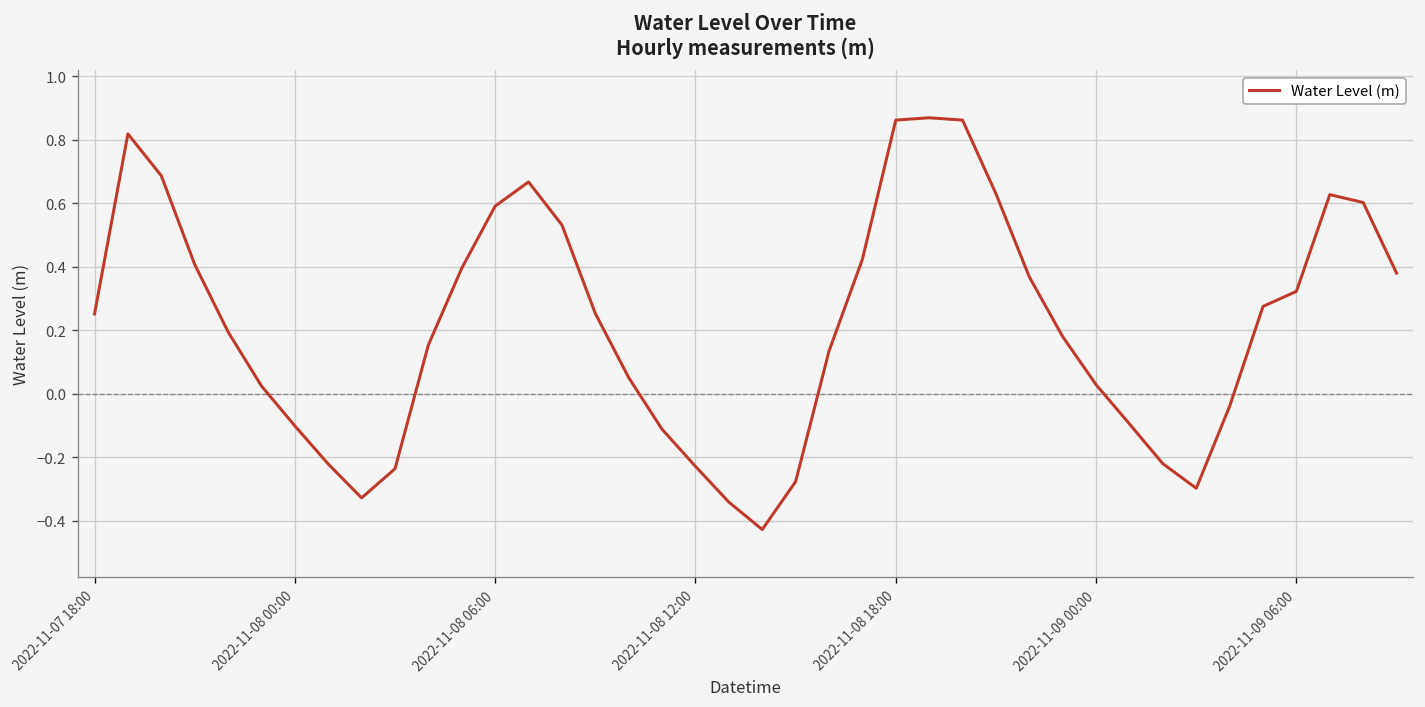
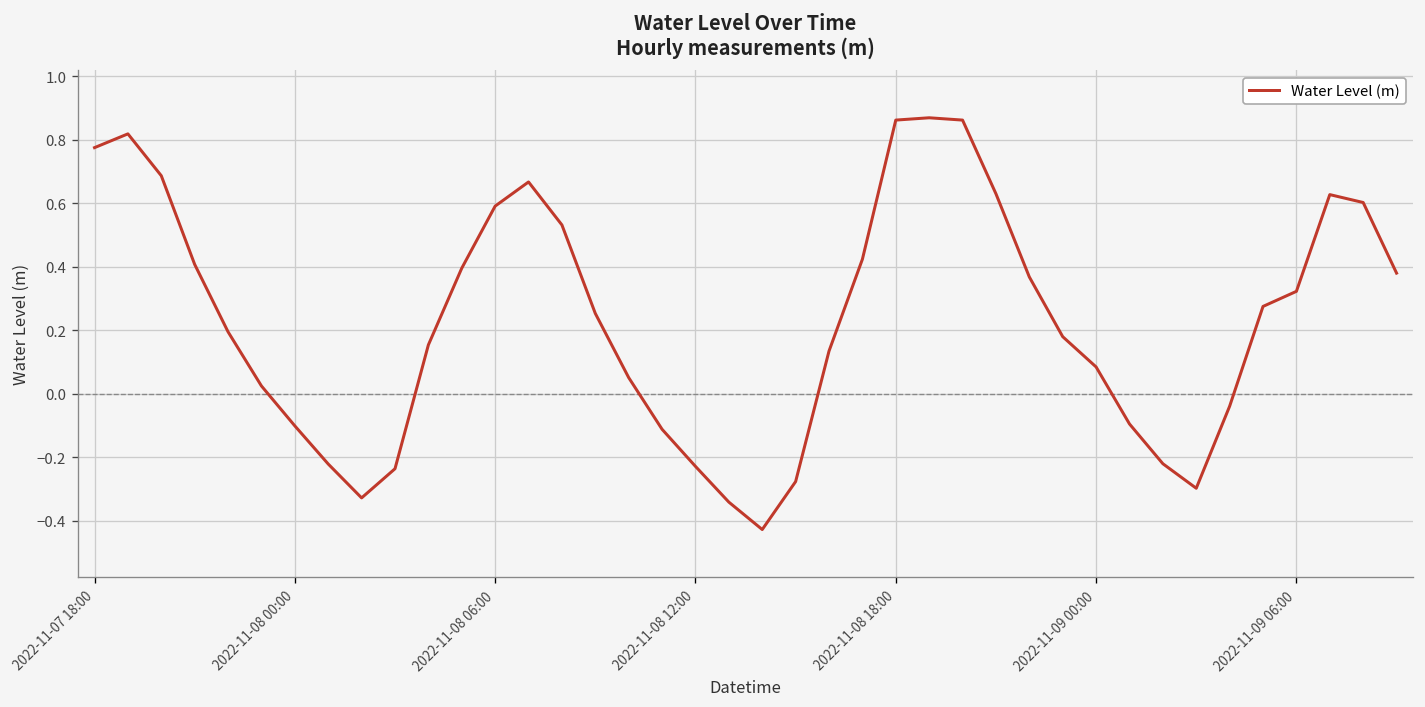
2022-11-07 18:00: 0.25 -> 0.77
2022-11-09 00:00: 0.03 -> 0.08
